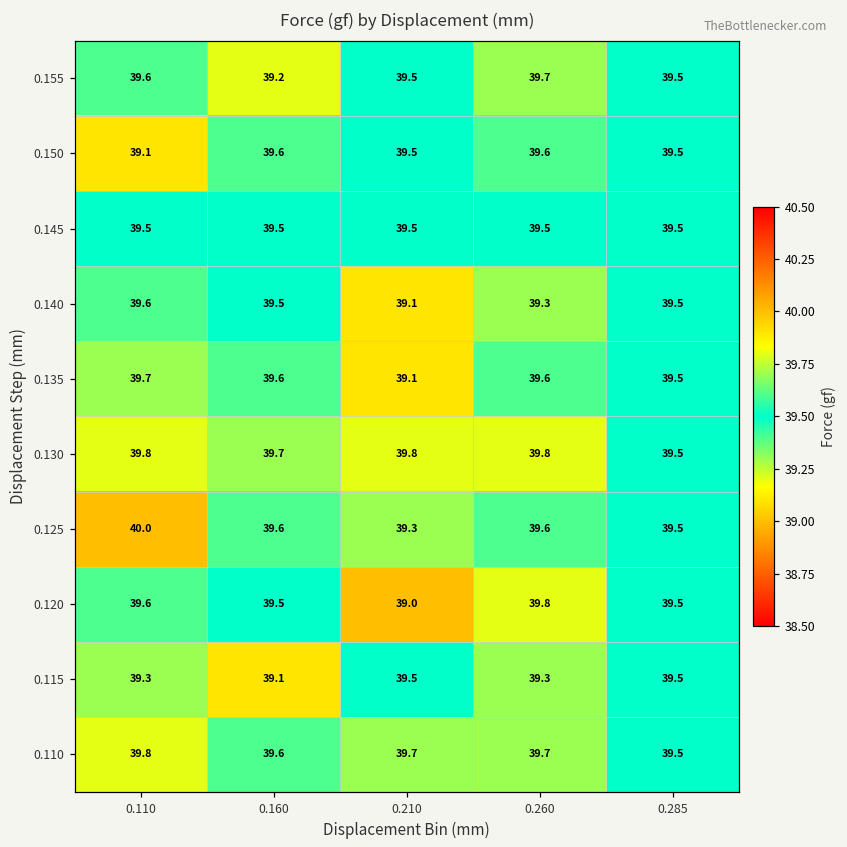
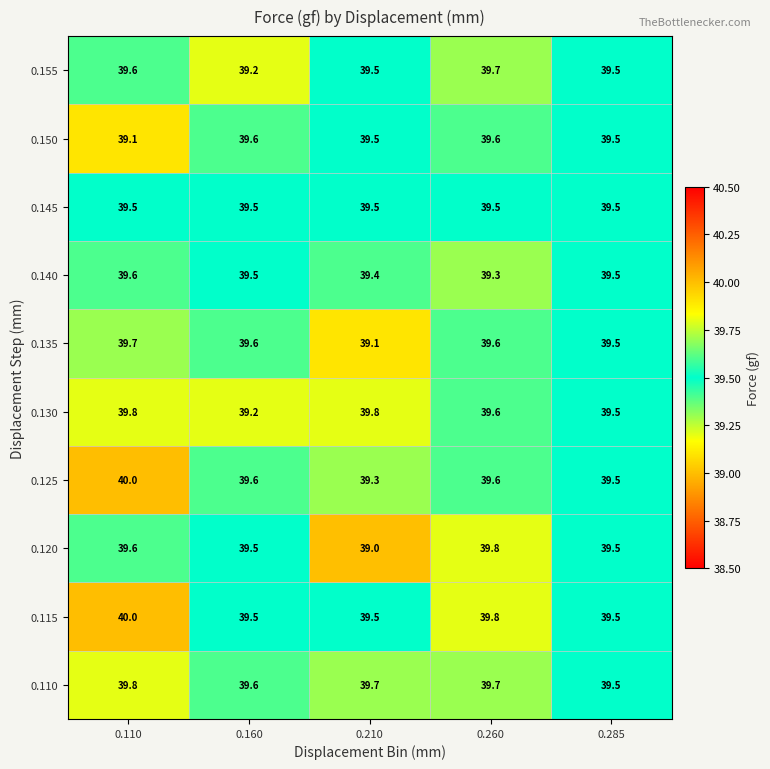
0.140, 0.210: 39.1 -> 39.4
0.130, 0.160: 39.7 -> 39.2
0.130, 0.260: 39.8 -> 39.6
0.115, 0.110: 39.3 -> 40.0
0.115, 0.160: 39.1 -> 39.5
0.115, 0.260: 39.3 -> 39.8
